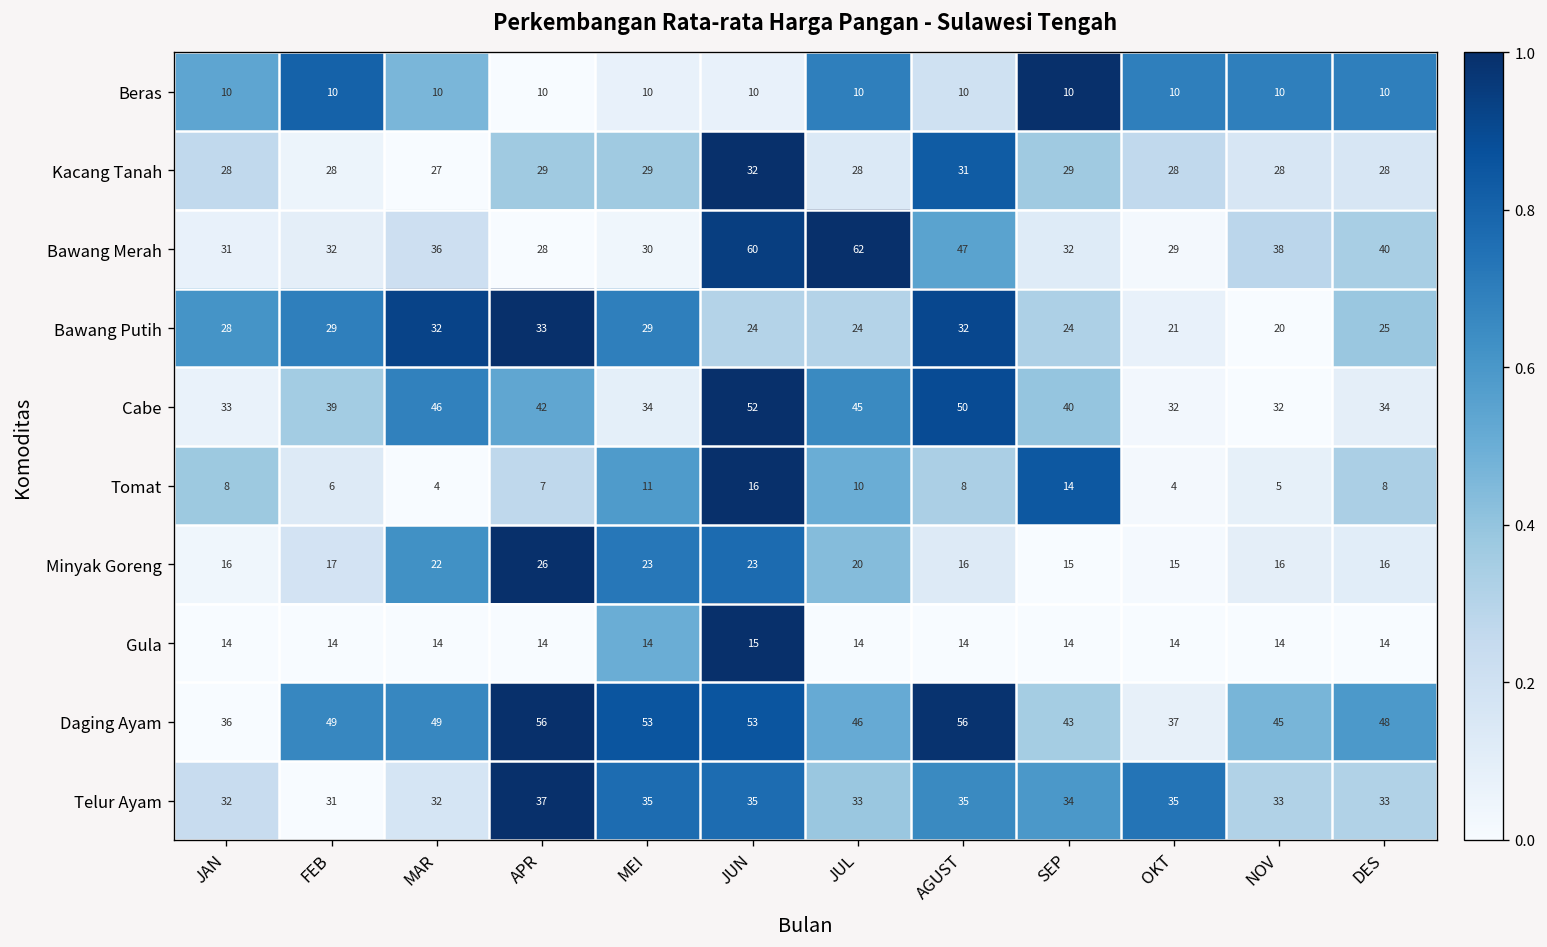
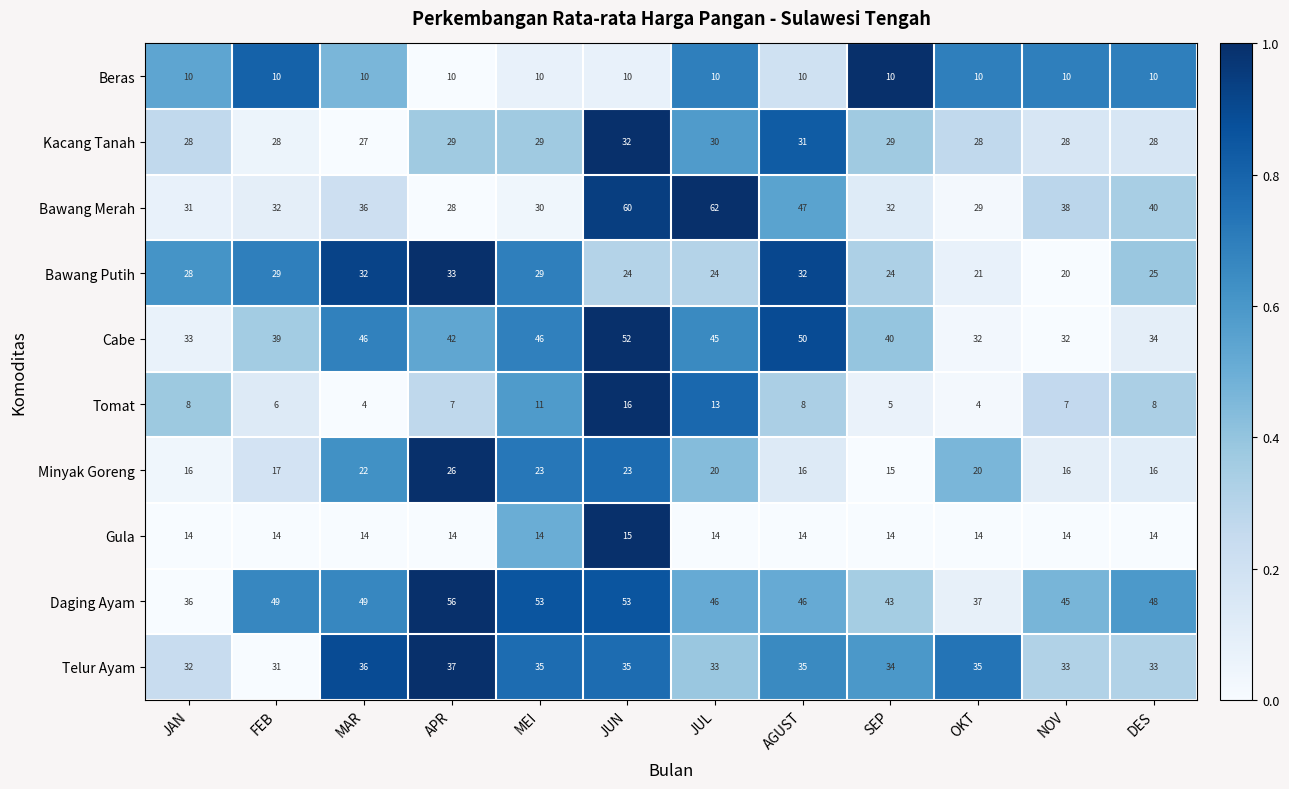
Kacang Tanah, JUL: 28 -> 30
Cabe, MEI: 34 -> 46
Tomat, JUL: 10 -> 13
Tomat, SEP: 14 -> 5
Tomat, NOV: 5 -> 7
Minyak Goreng, OKT: 15 -> 20
Daging Ayam, AGUST: 56 -> 46
Telur Ayam, MAR: 32 -> 36
